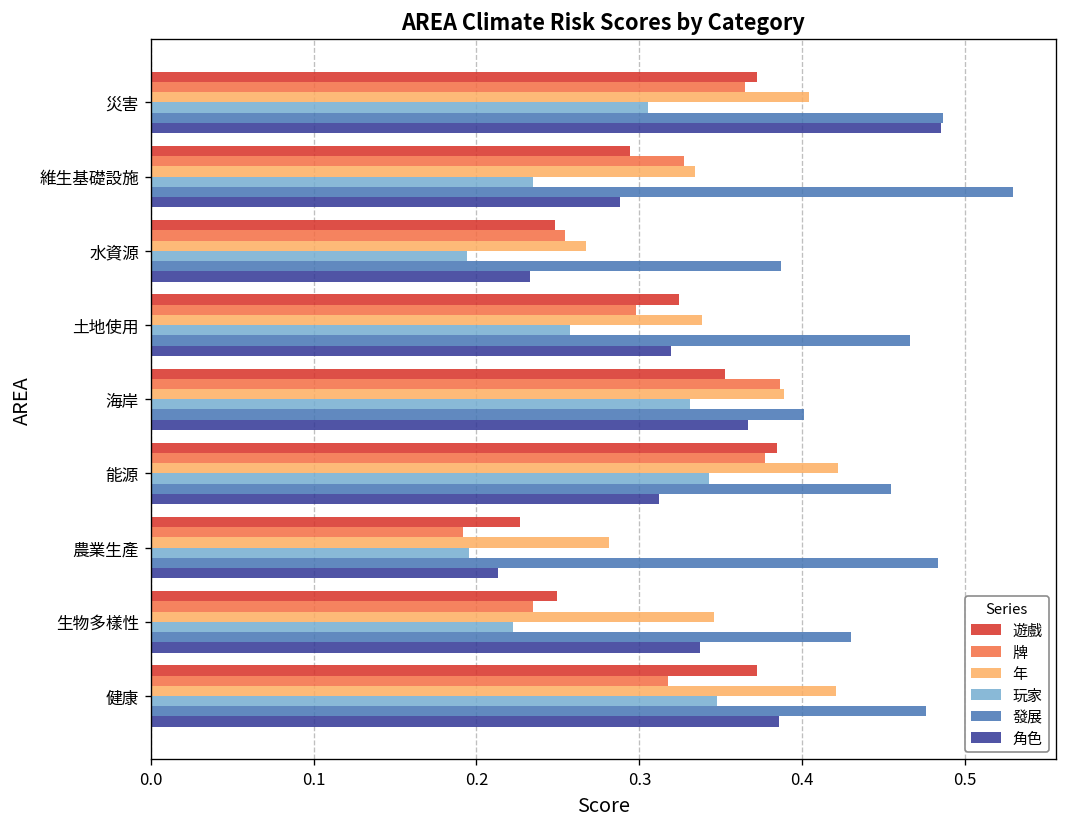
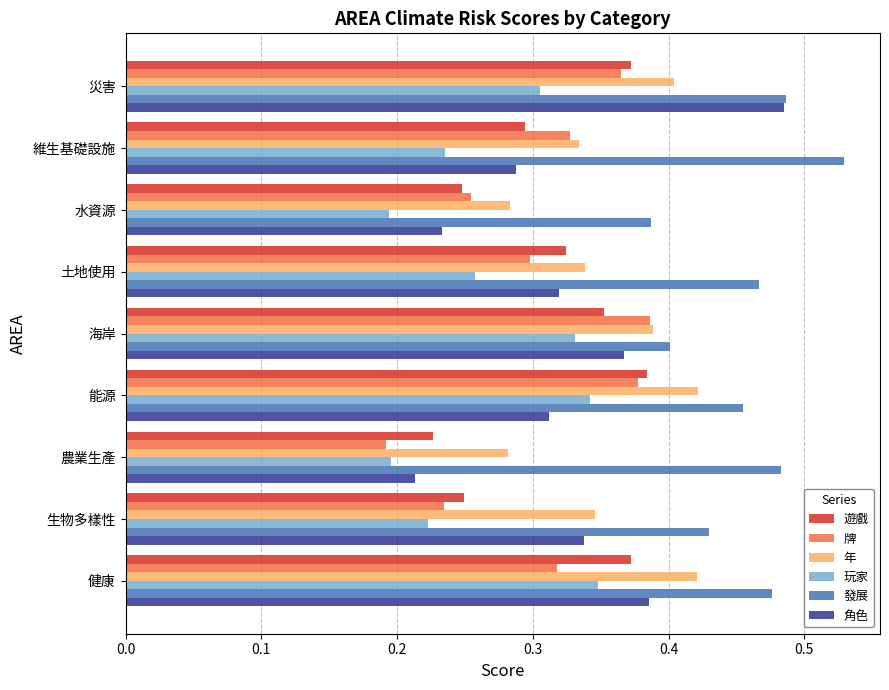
年, 水資源: 0.267 -> 0.283
